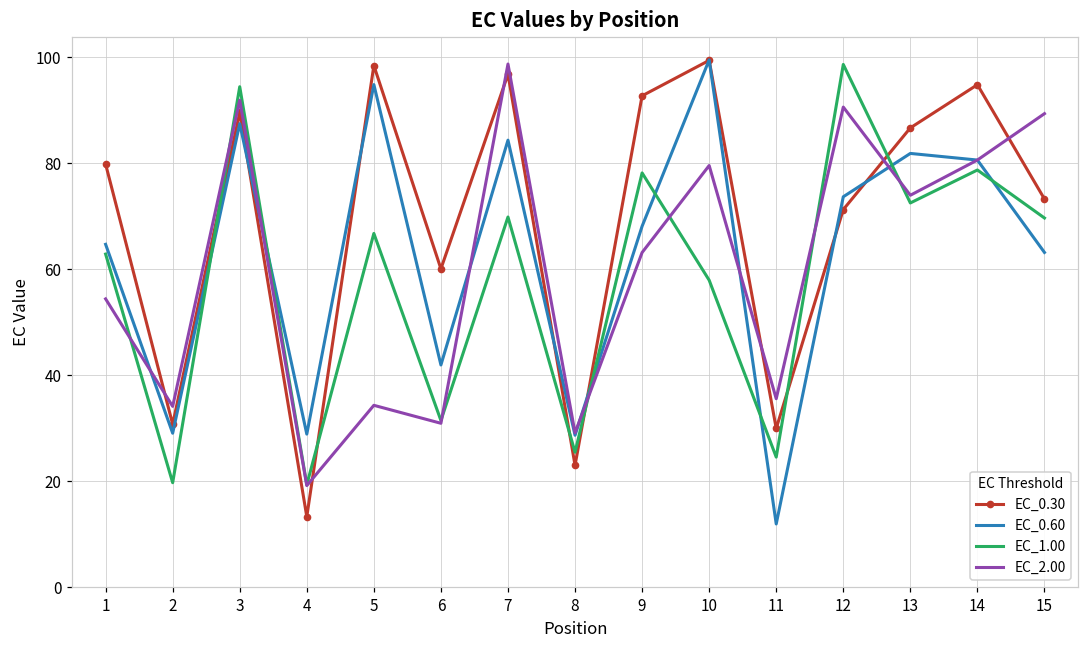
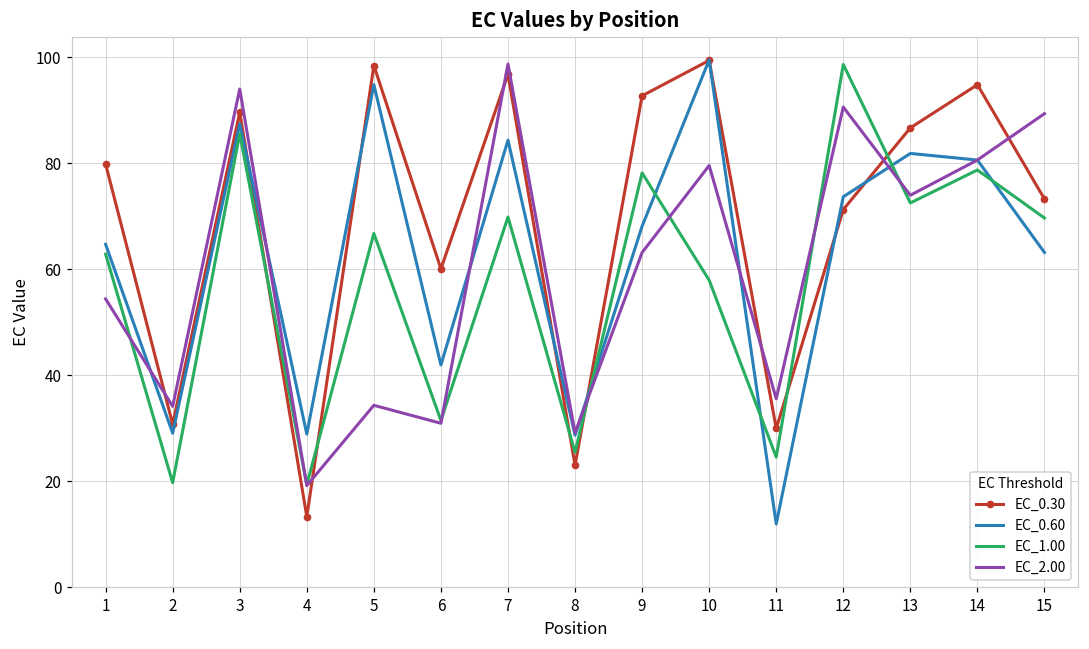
EC_1.00, 3: 94 -> 86
EC_2.00, 3: 92 -> 94
